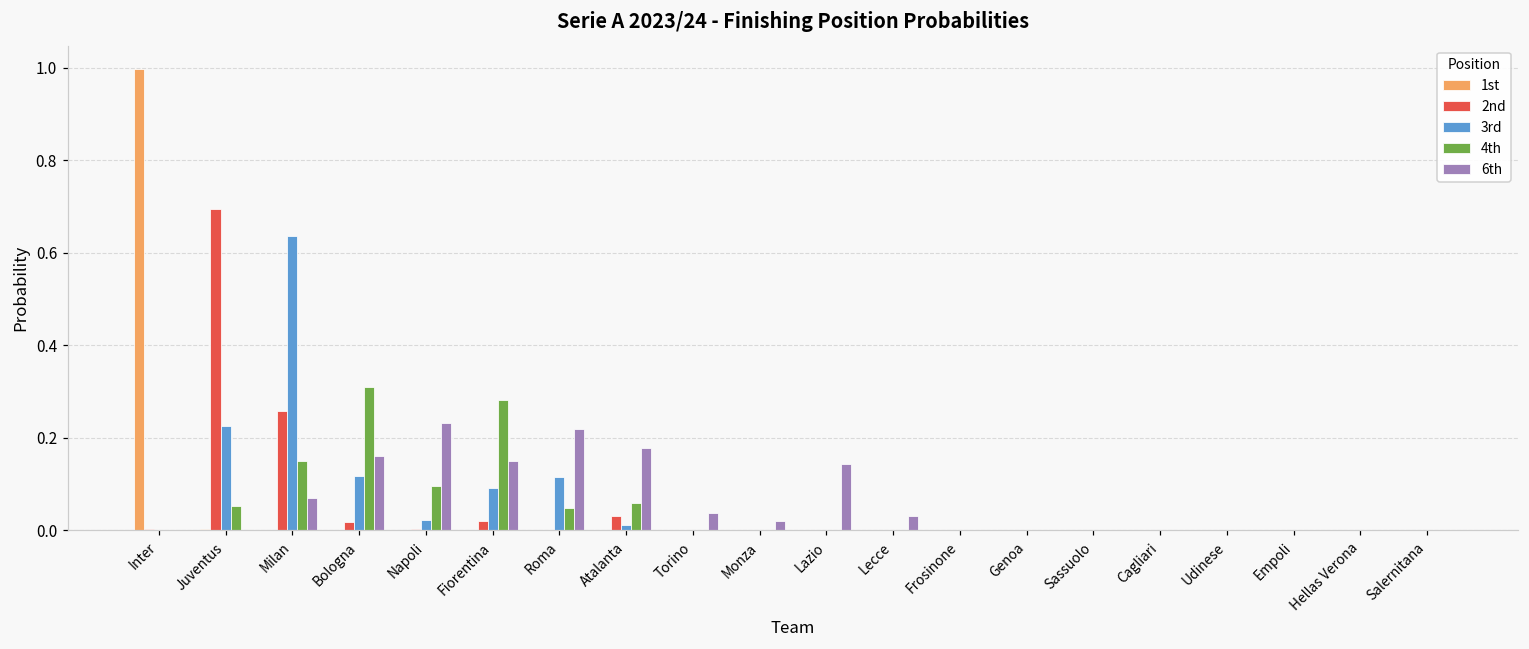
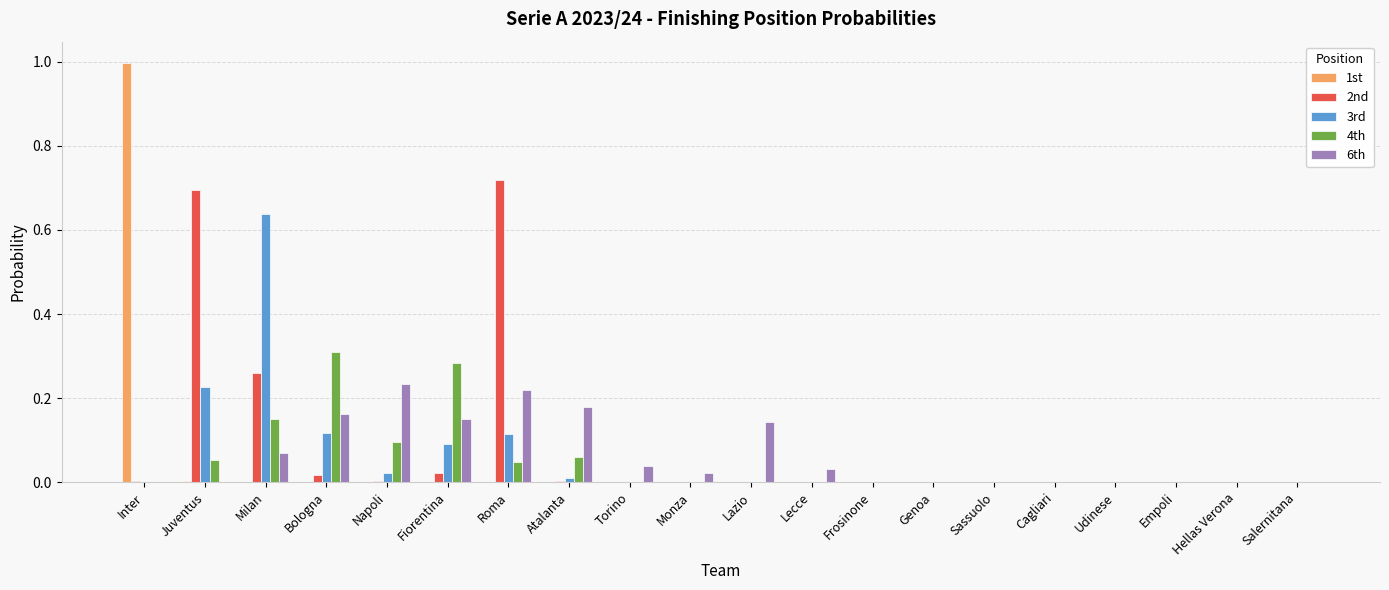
2nd, Roma: 0.00 -> 0.72
2nd, Atalanta: 0.03 -> 0.00
